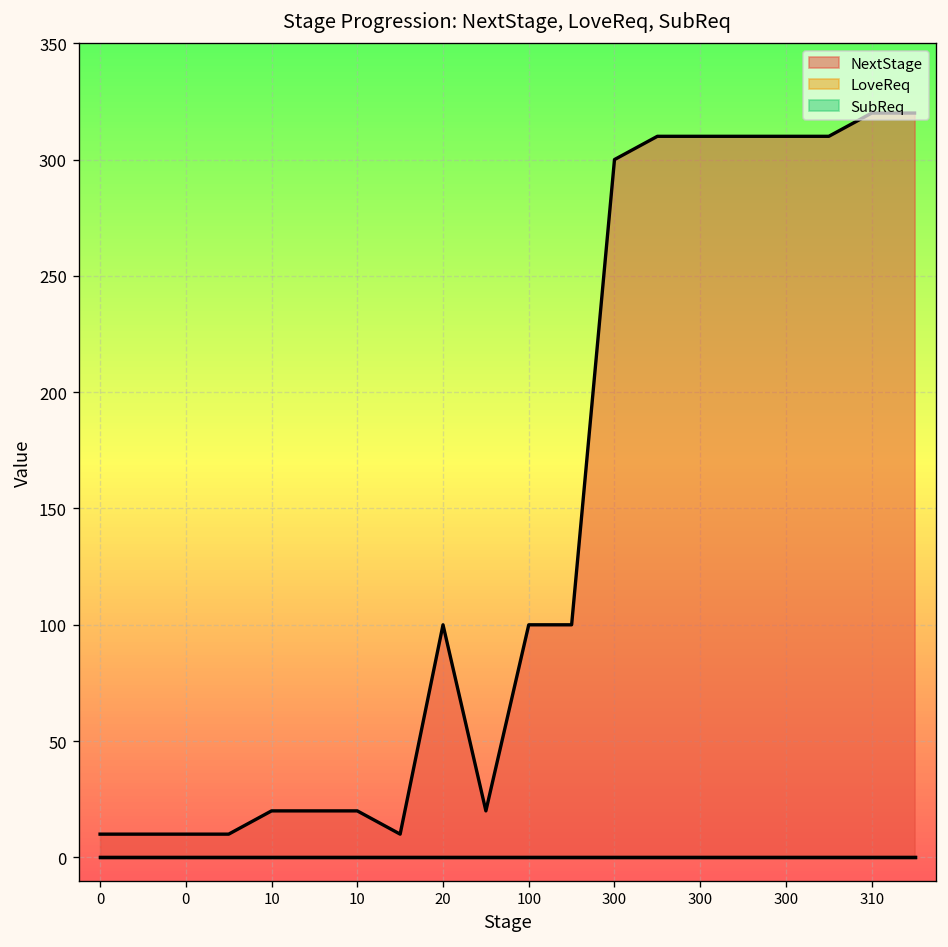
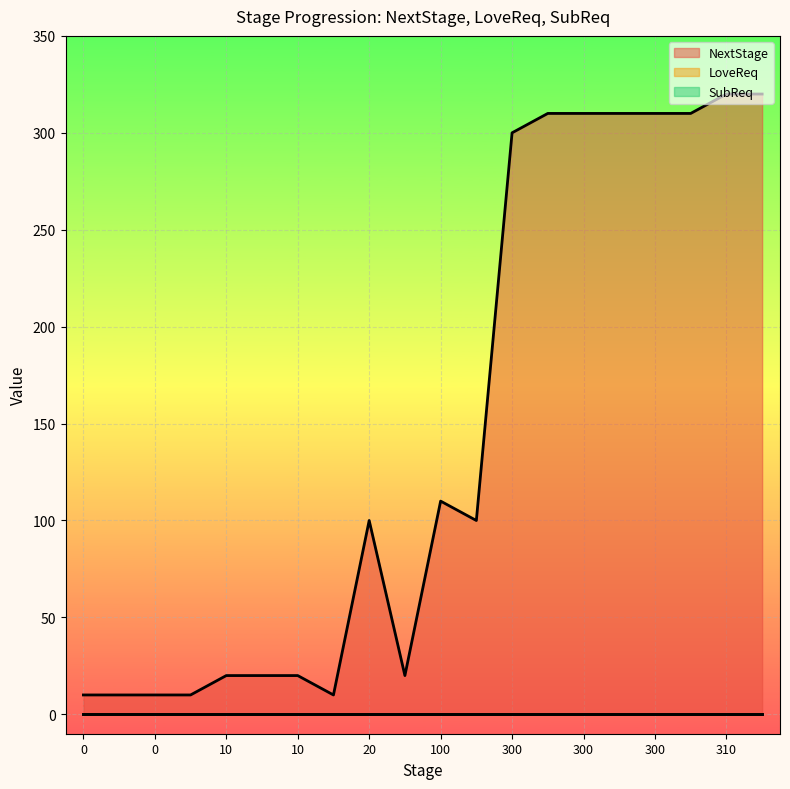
NextStage, 100: 100 -> 110
